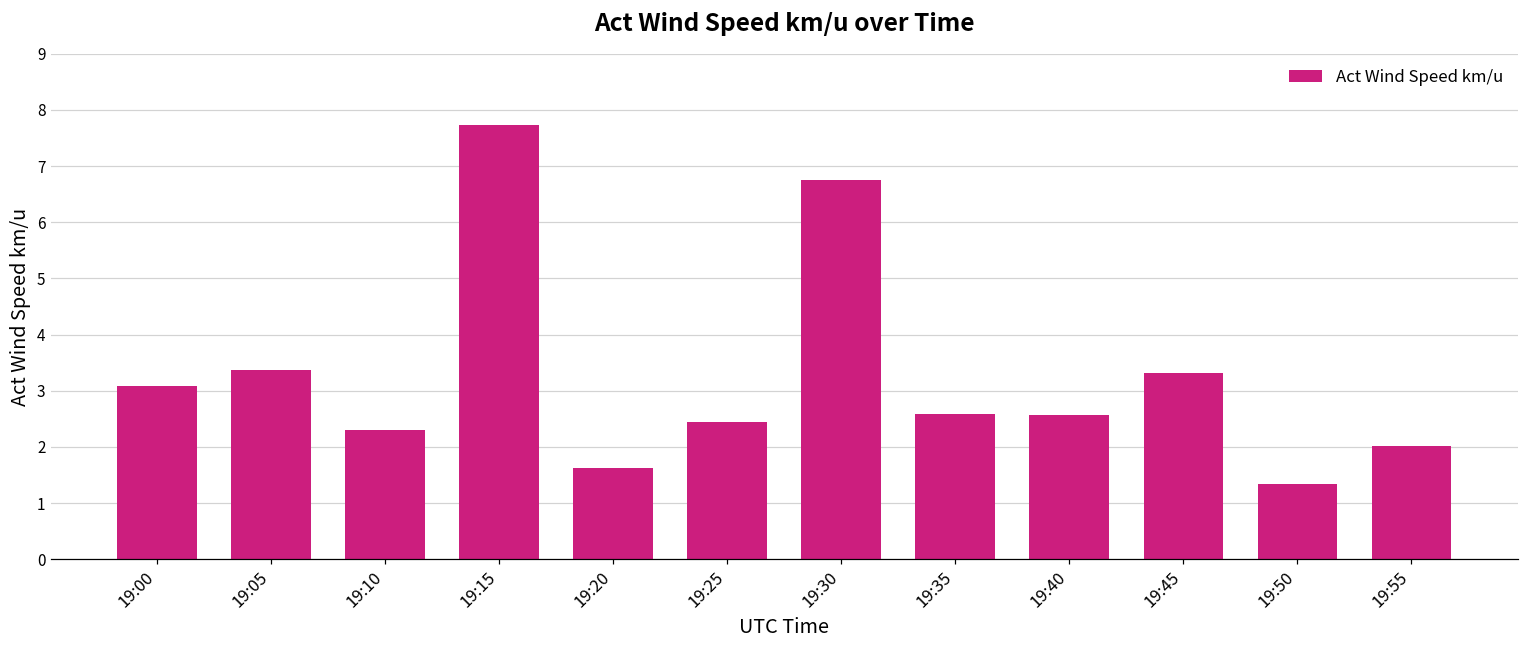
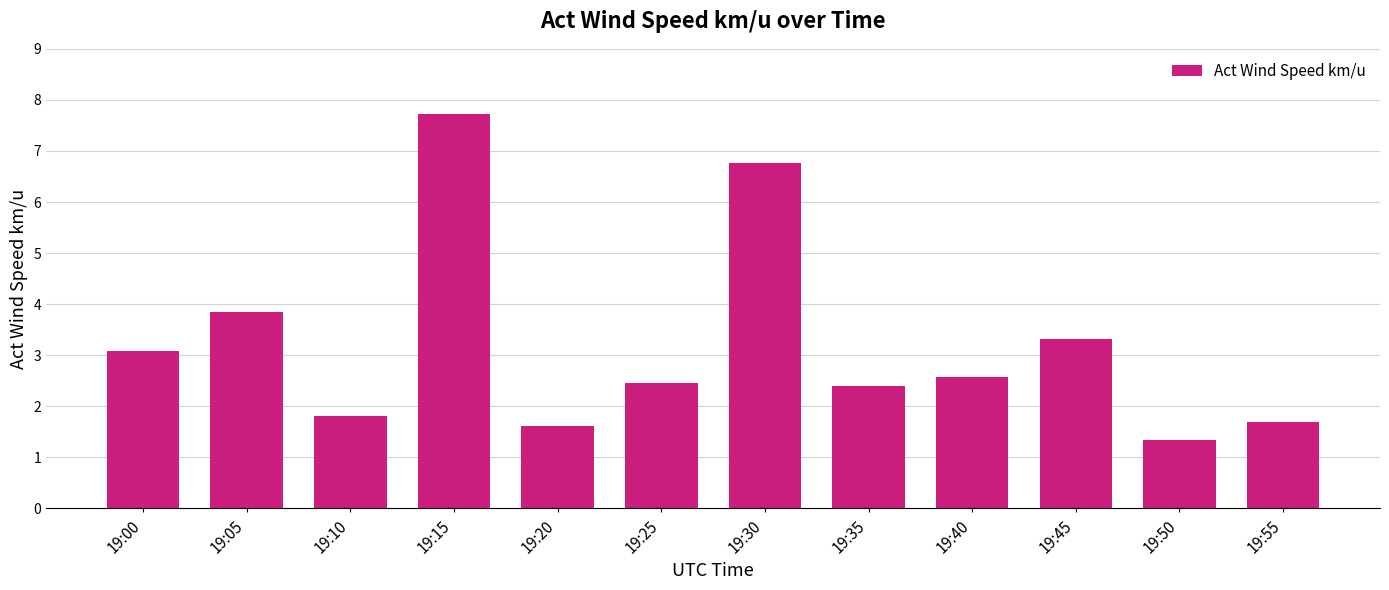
19:05: 3.4 -> 3.9
19:10: 2.3 -> 1.8
19:35: 2.6 -> 2.4
19:55: 2.0 -> 1.7
